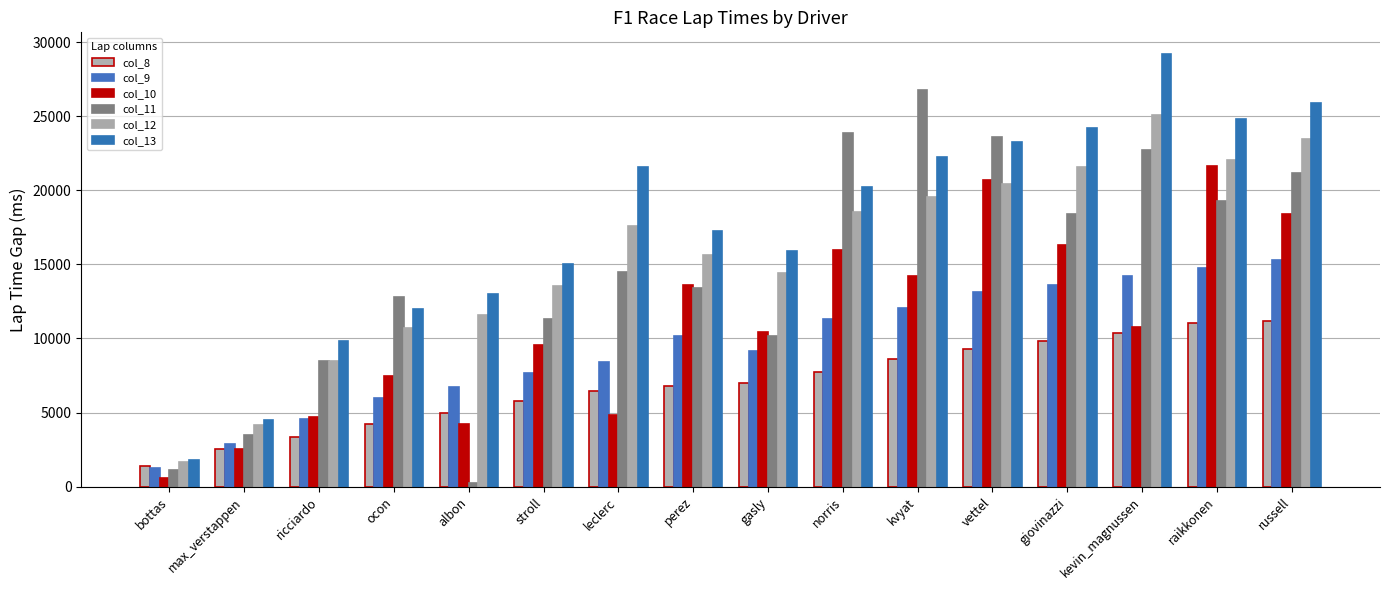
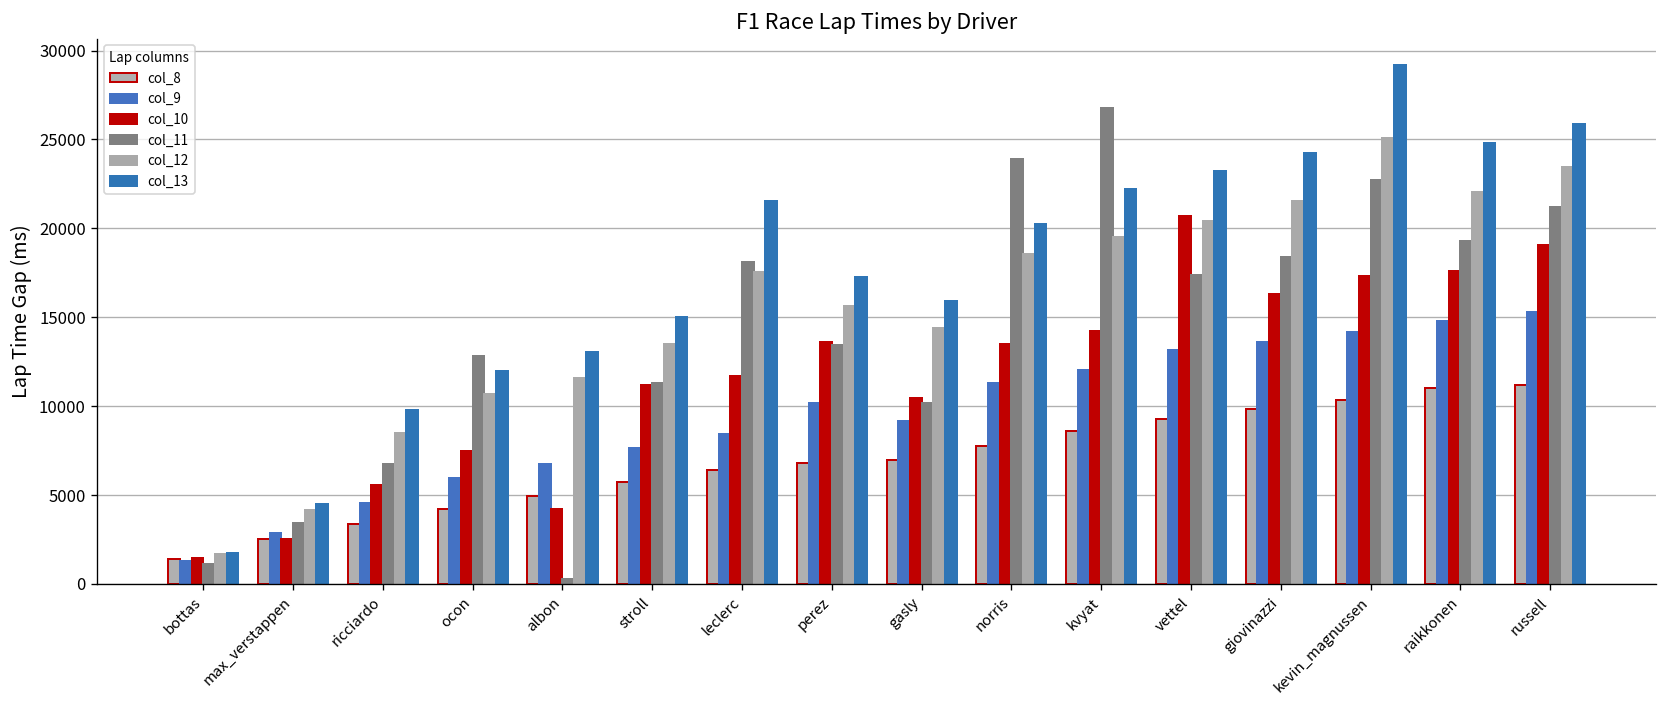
col_10, bottas: 600 -> 1500
col_10, ricciardo: 4700 -> 5600
col_11, ricciardo: 8500 -> 6800
col_10, stroll: 9600 -> 11200
col_10, leclerc: 4800 -> 11700
col_11, leclerc: 14500 -> 18100
col_10, norris: 16000 -> 13500
col_11, vettel: 23600 -> 17400
col_10, kevin_magnussen: 10800 -> 17300
col_10, raikkonen: 21600 -> 17600
col_10, russell: 18400 -> 19100
